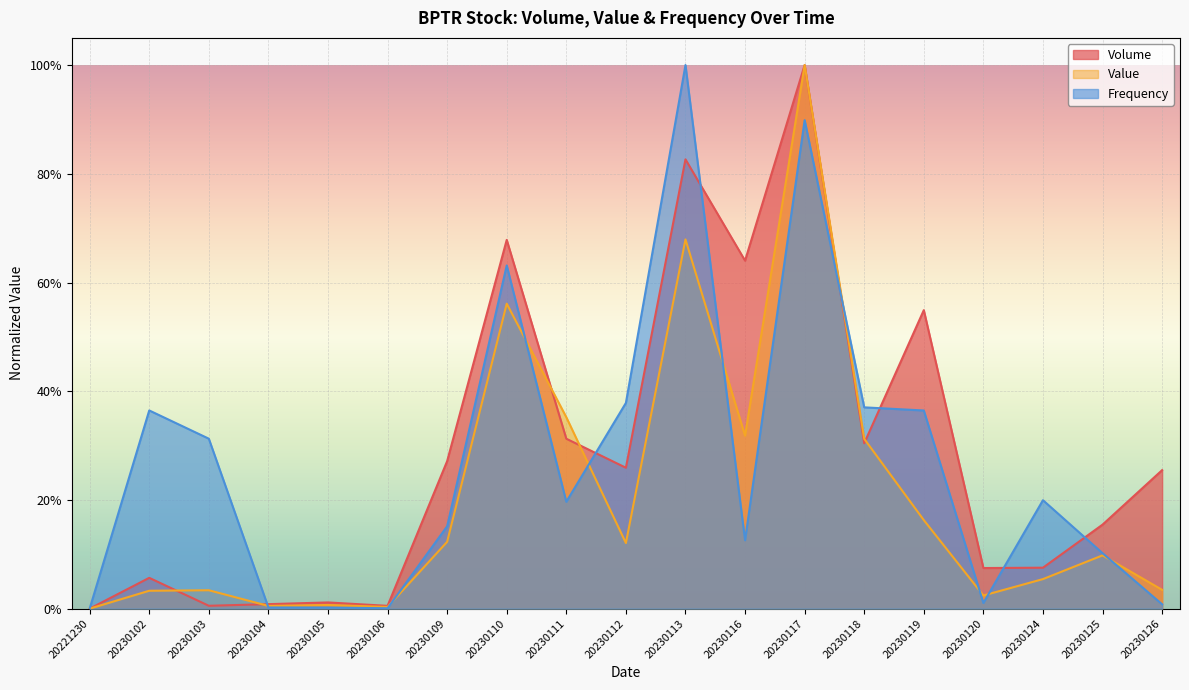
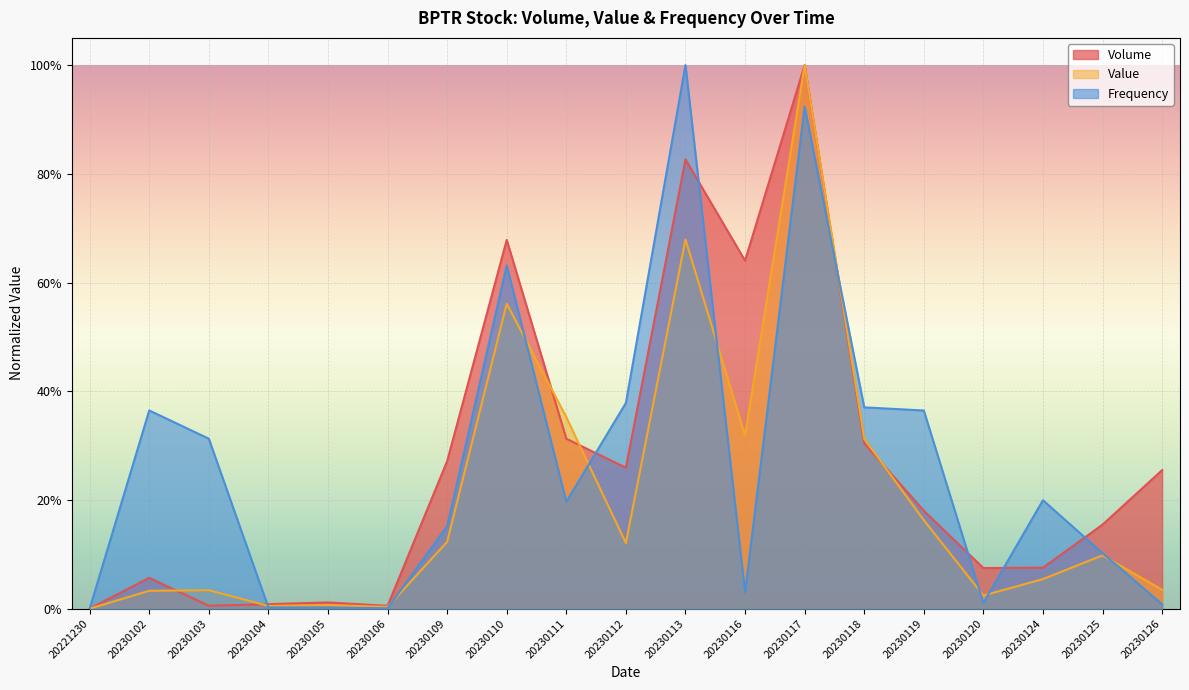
Frequency, 20230116: 13% -> 3%
Frequency, 20230117: 90% -> 92%
Volume, 20230119: 55% -> 18%
